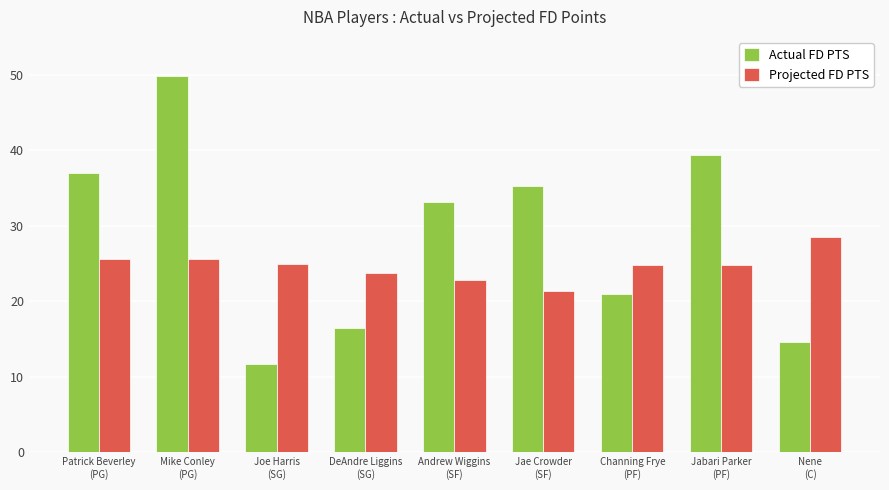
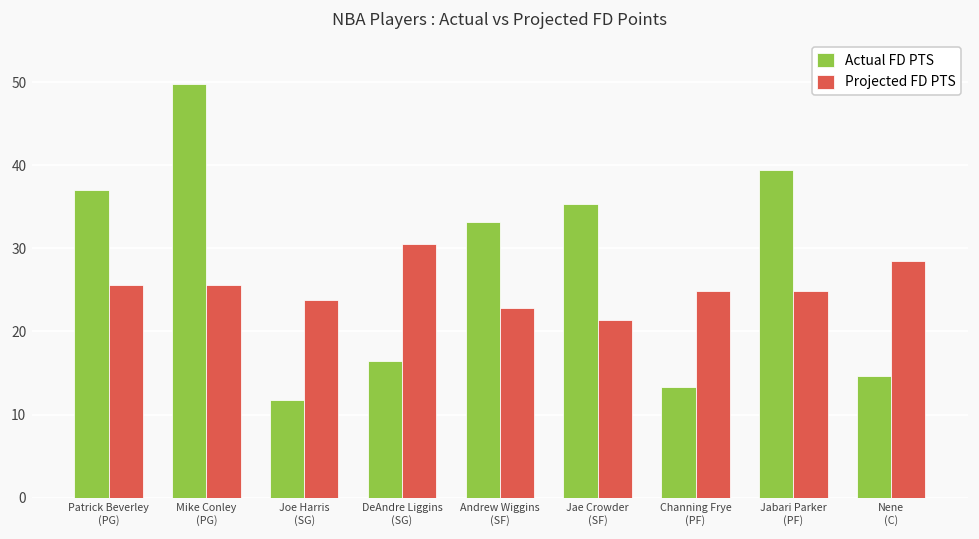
Projected FD PTS, Joe Harris (SG): 25 -> 24
Projected FD PTS, DeAndre Liggins (SG): 24 -> 30
Actual FD PTS, Channing Frye (PF): 21 -> 13
